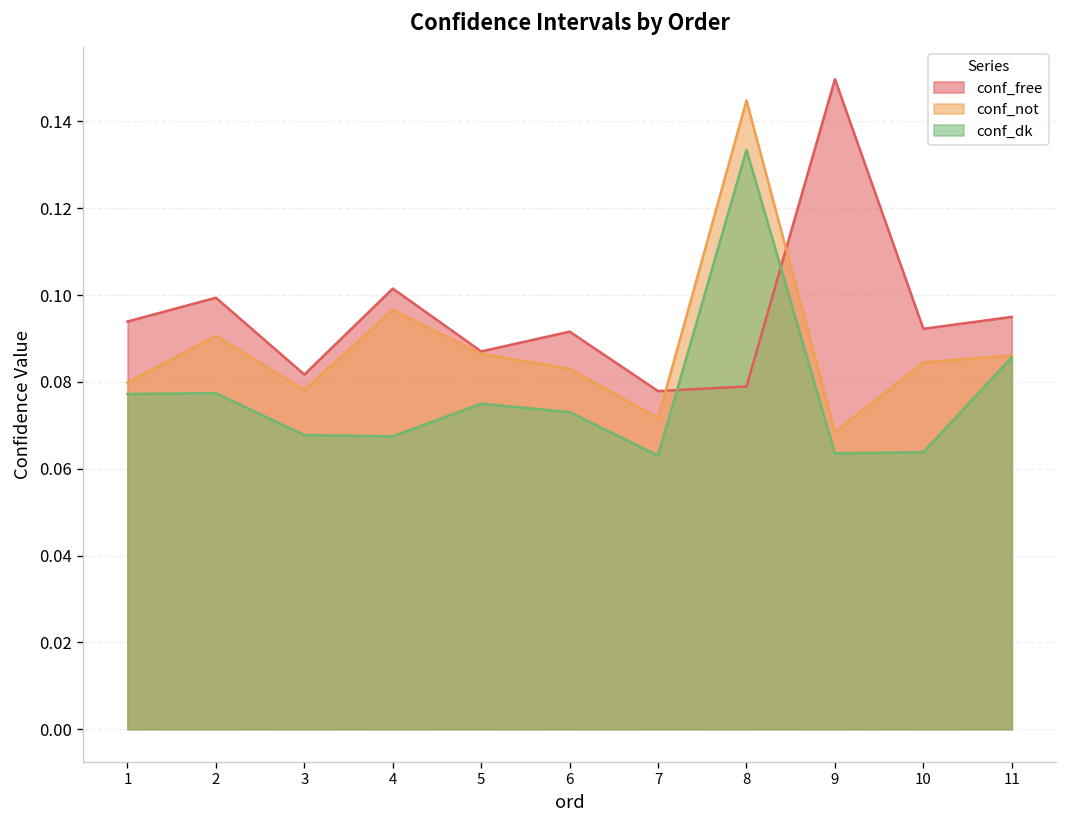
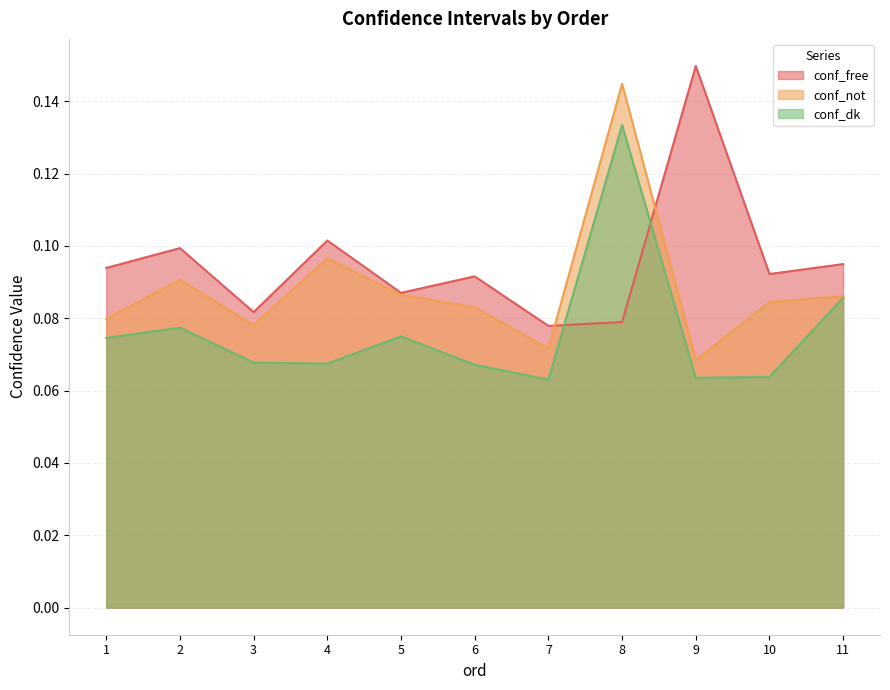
conf_dk, 1: 0.077 -> 0.075
conf_dk, 6: 0.073 -> 0.067
